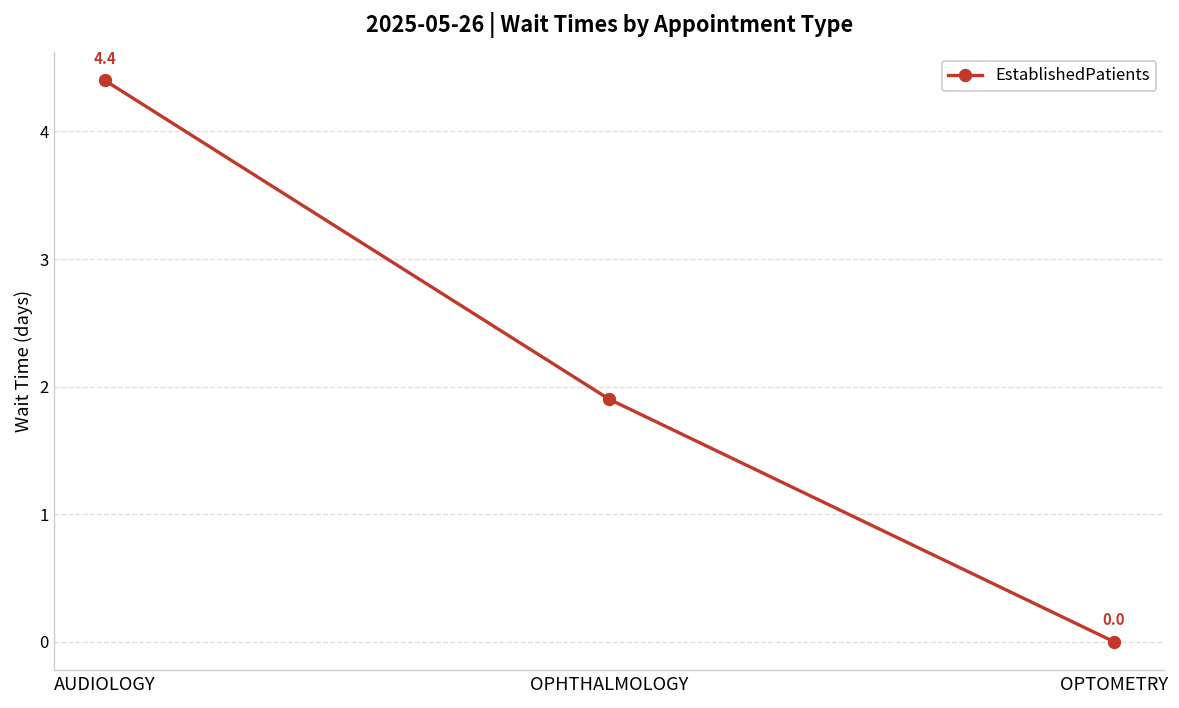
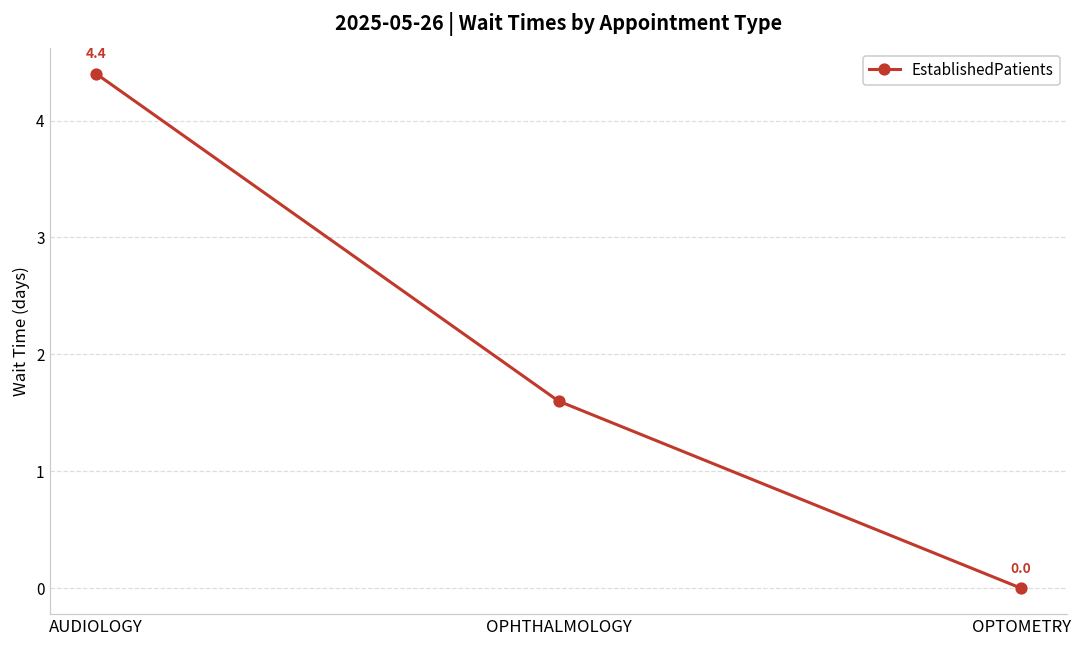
OPHTHALMOLOGY: 1.9 -> 1.6
